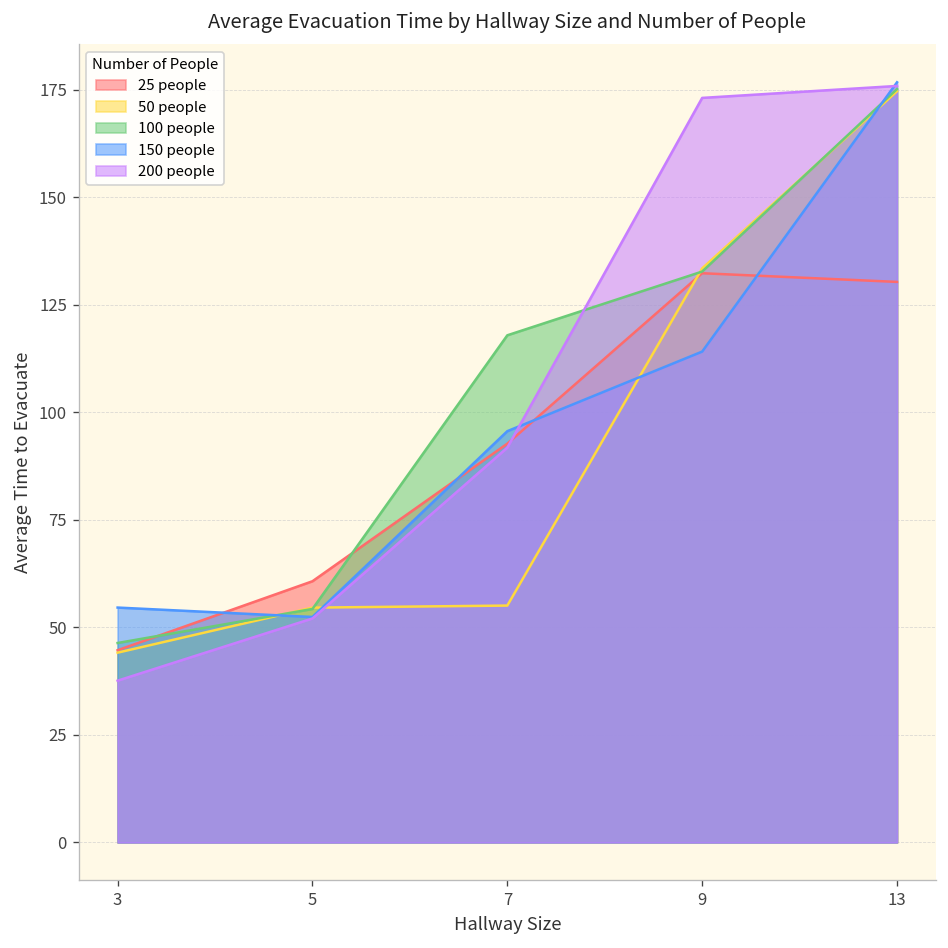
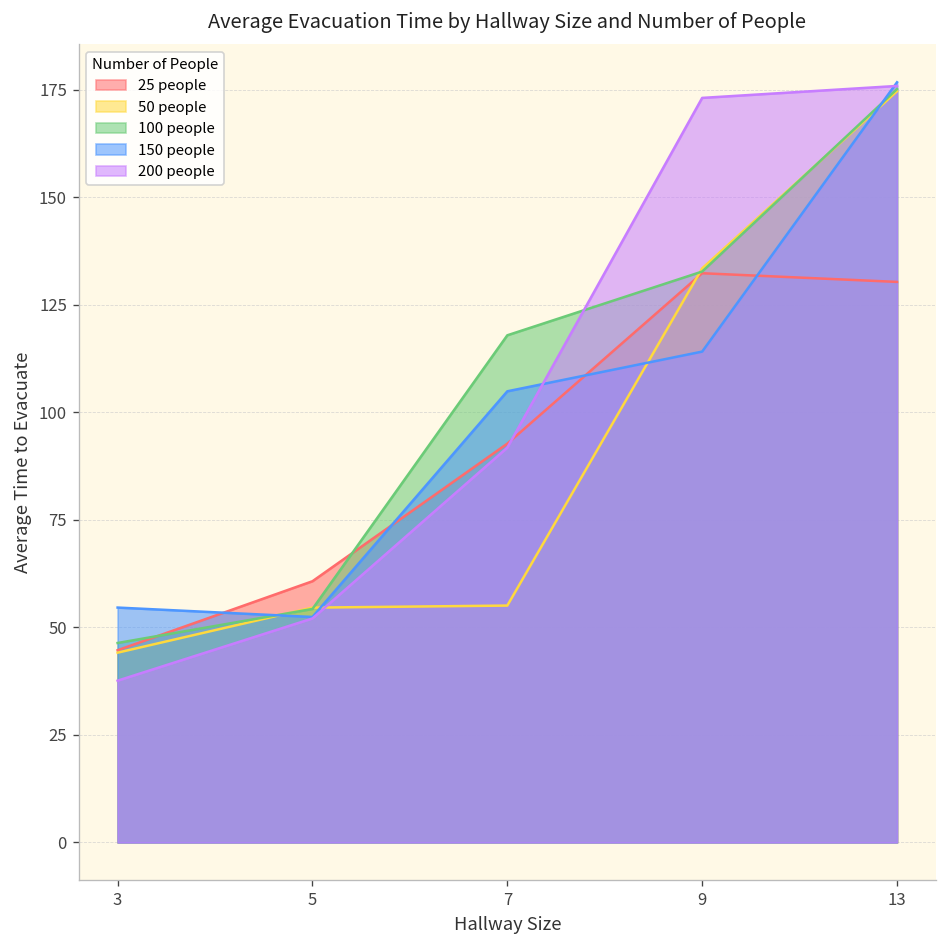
150 people, 7: 96 -> 105
